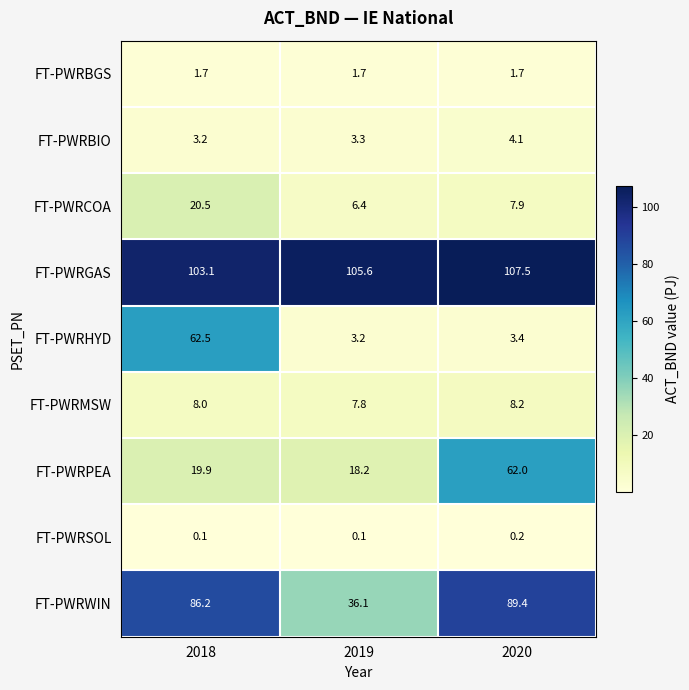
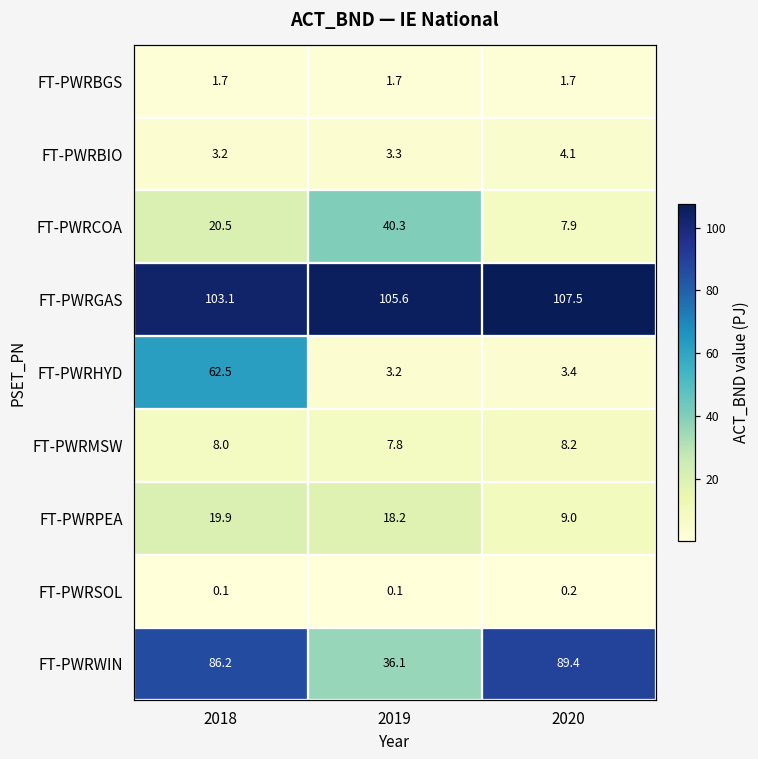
FT-PWRCOA, 2019: 6.4 -> 40.3
FT-PWRPEA, 2020: 62.0 -> 9.0
